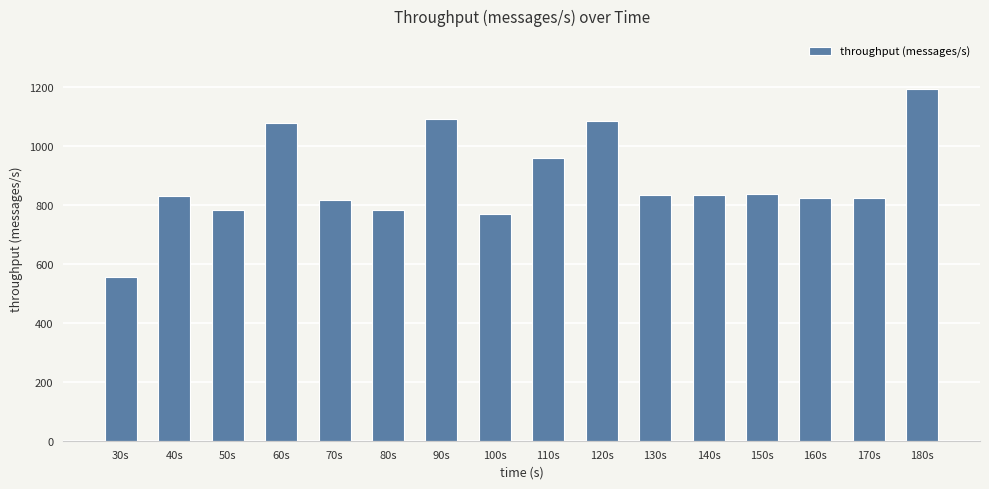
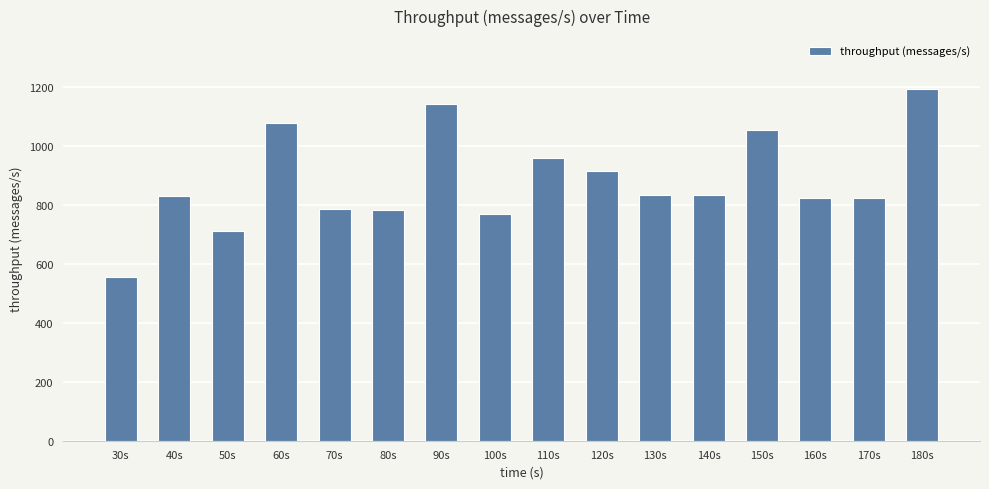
50s: 780 -> 710
70s: 820 -> 790
90s: 1090 -> 1140
120s: 1080 -> 920
150s: 840 -> 1050
